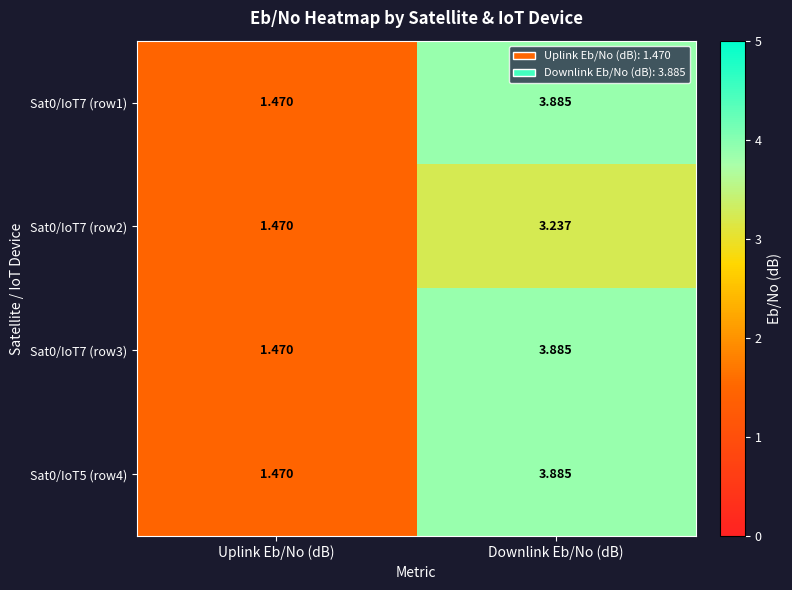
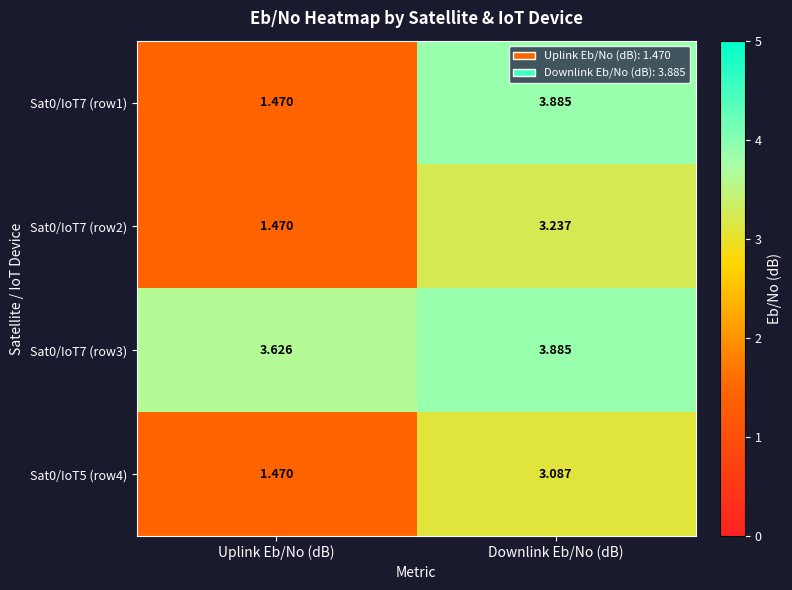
Sat0/IoT7 (row3), Uplink Eb/No (dB): 1.470 -> 3.626
Sat0/IoT5 (row4), Downlink Eb/No (dB): 3.885 -> 3.087
